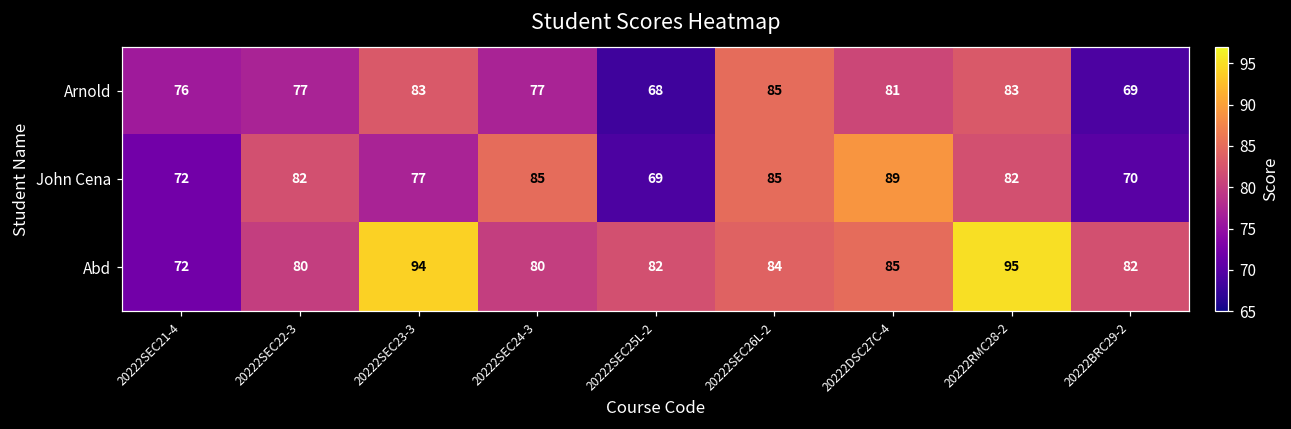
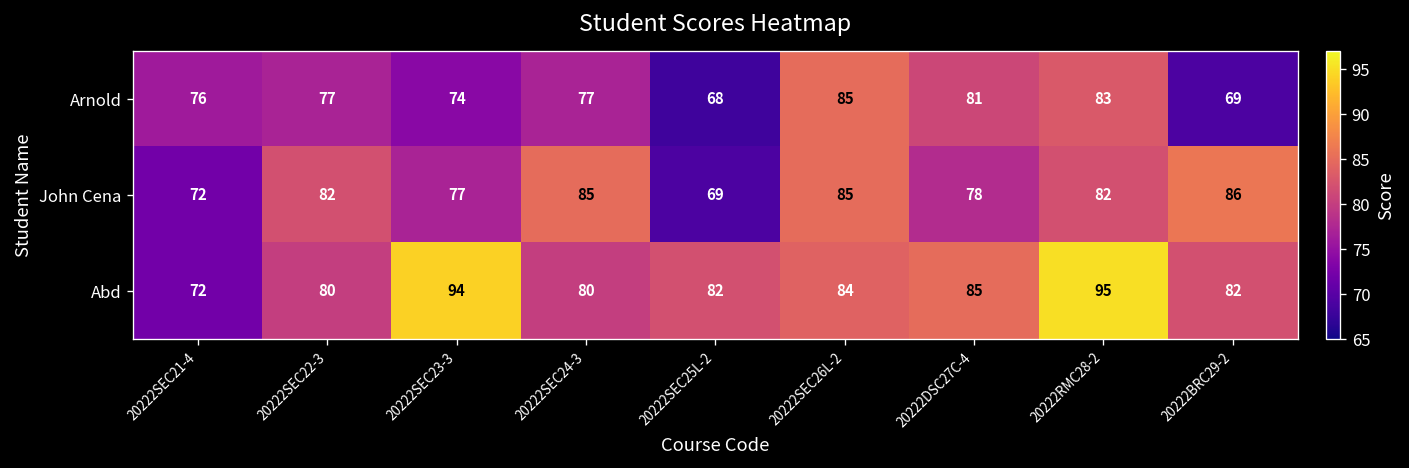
Arnold, 20222SEC23-3: 83 -> 74
John Cena, 20222DSC27C-4: 89 -> 78
John Cena, 20222BRC29-2: 70 -> 86
